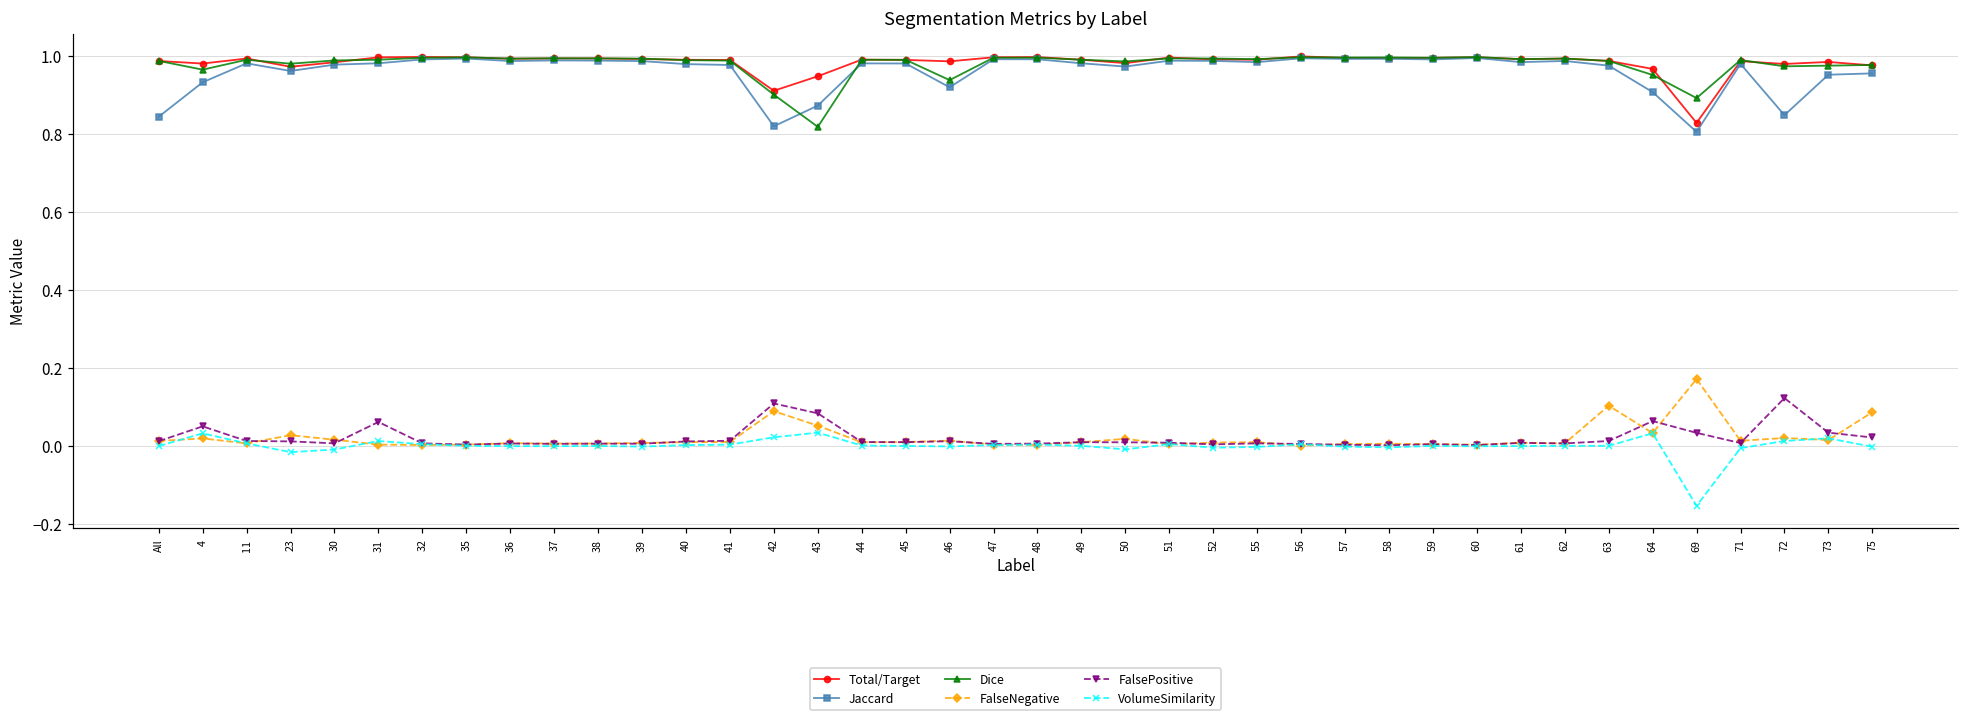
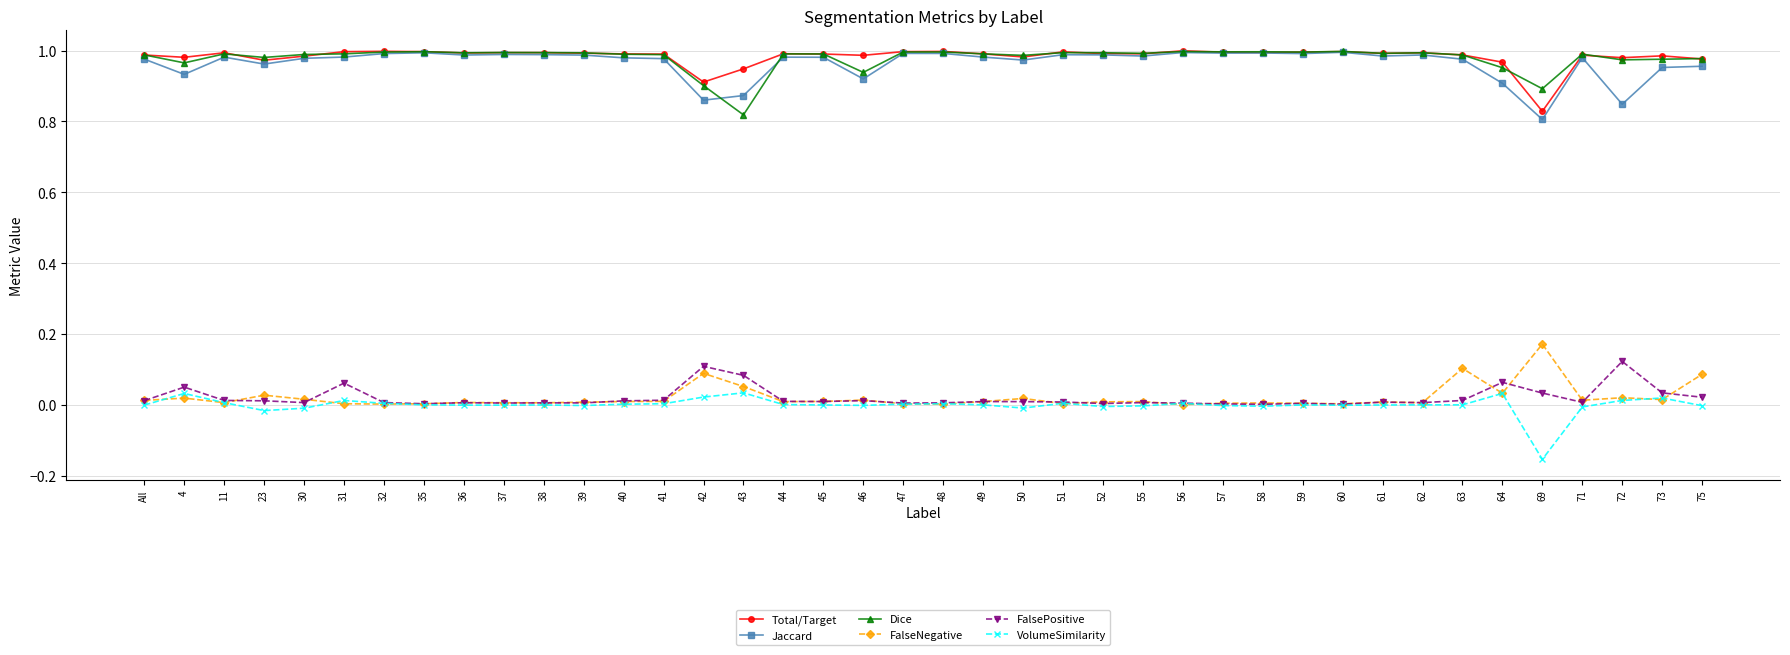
Jaccard, All: 0.84 -> 0.98
Jaccard, 42: 0.82 -> 0.86
